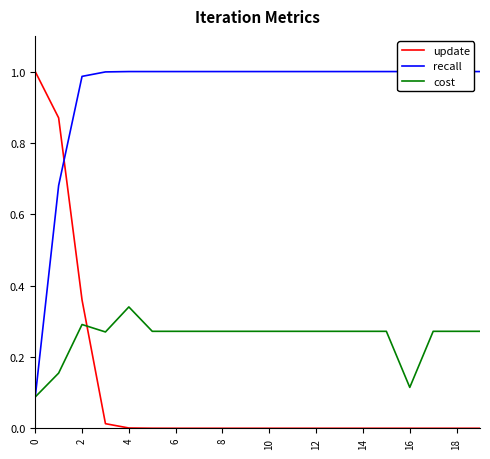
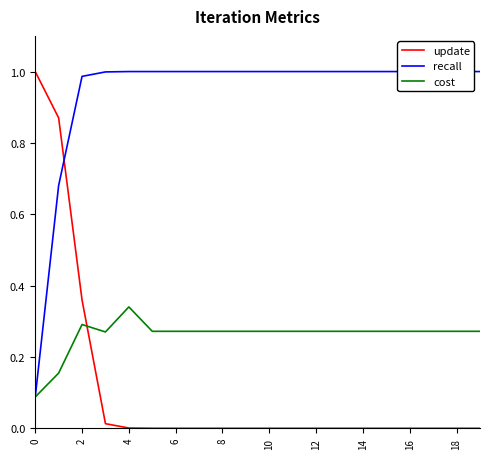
cost, 16: 0.11 -> 0.27
